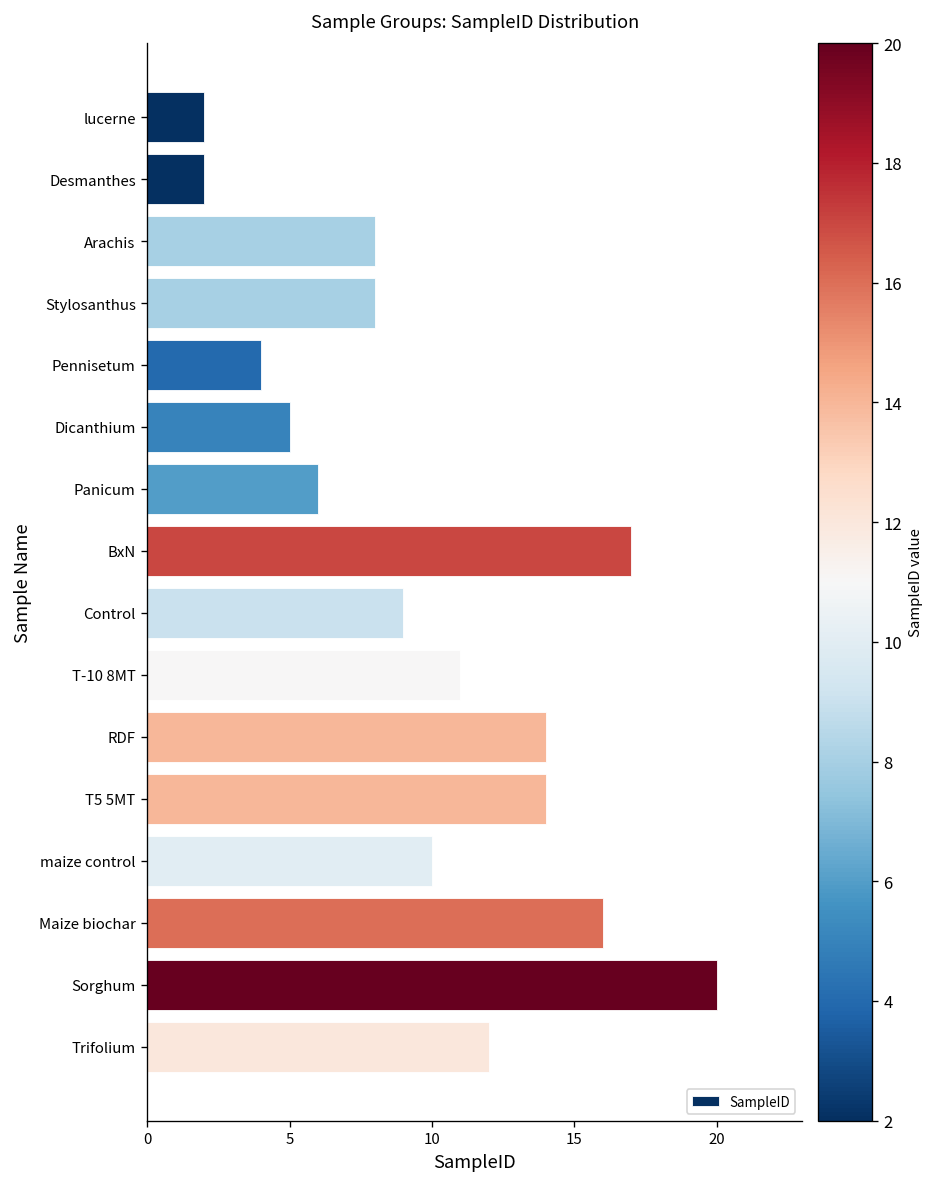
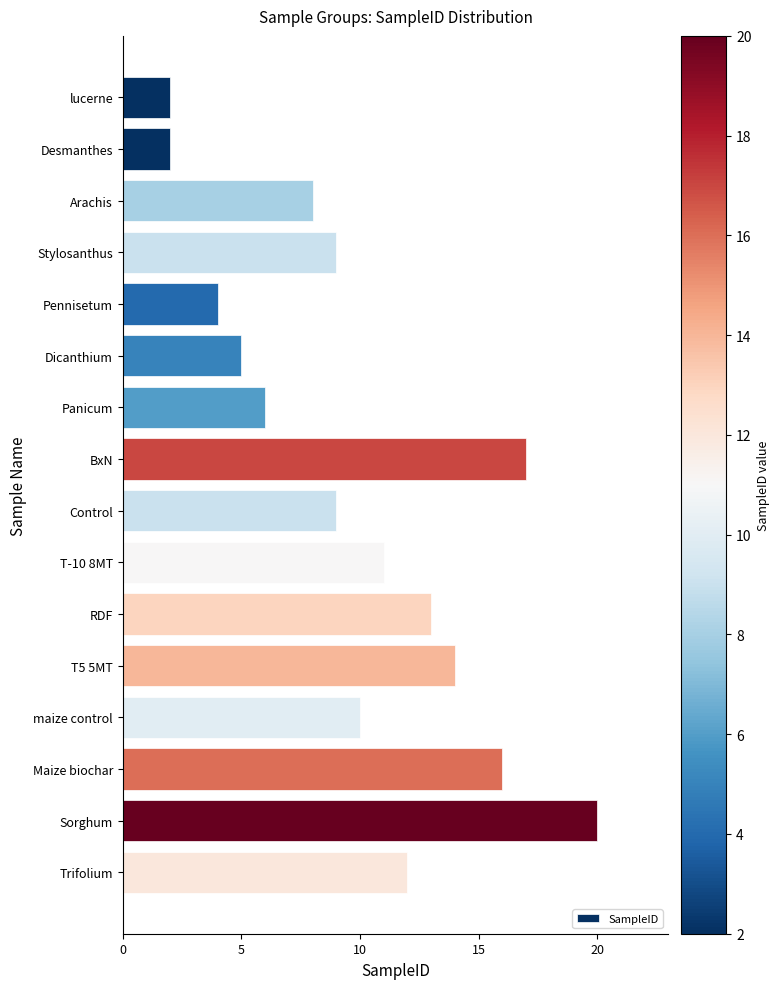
Stylosanthus: 8 -> 9
RDF: 14 -> 13
